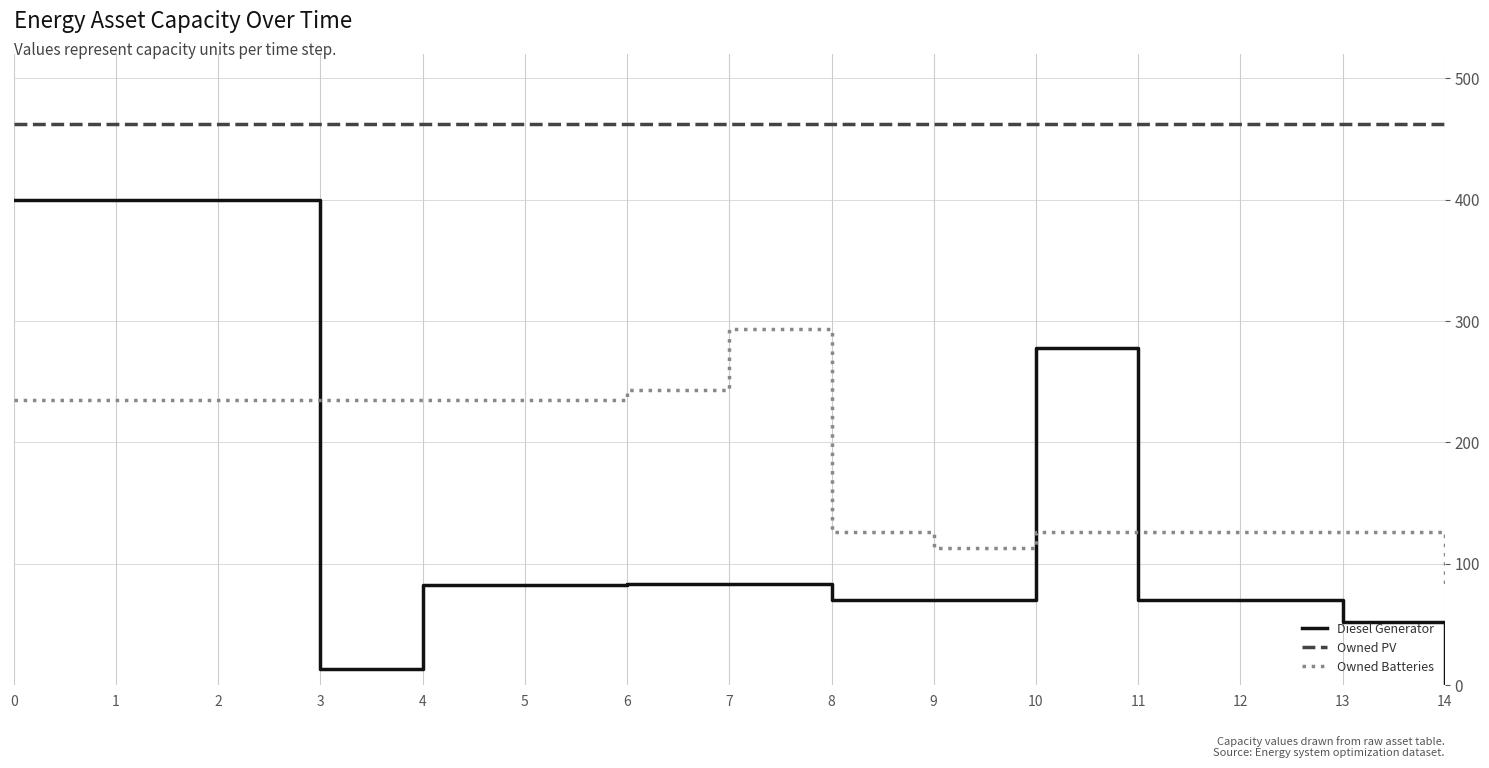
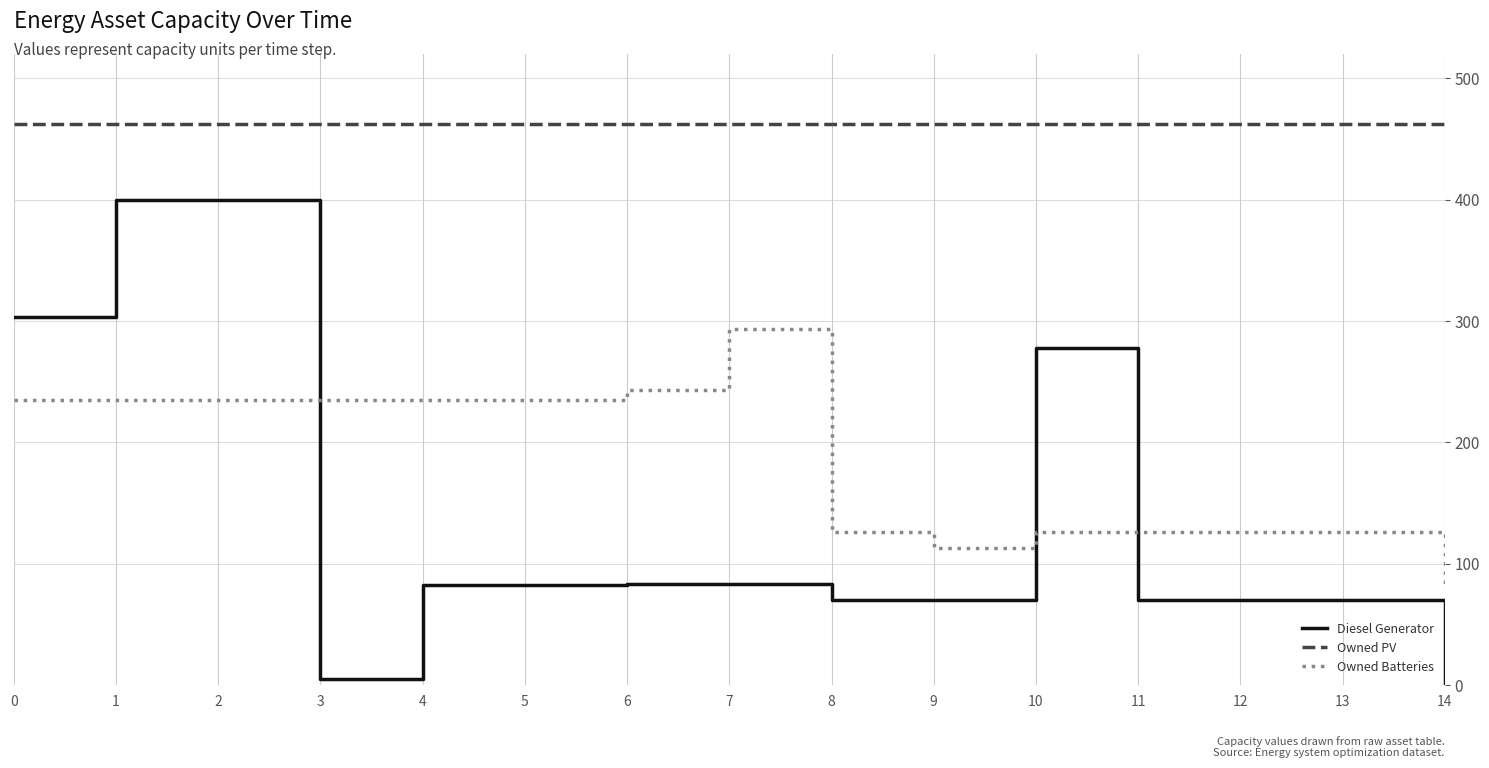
Diesel Generator, 0: 400 -> 303
Diesel Generator, 3: 13 -> 5
Diesel Generator, 13: 52 -> 70
